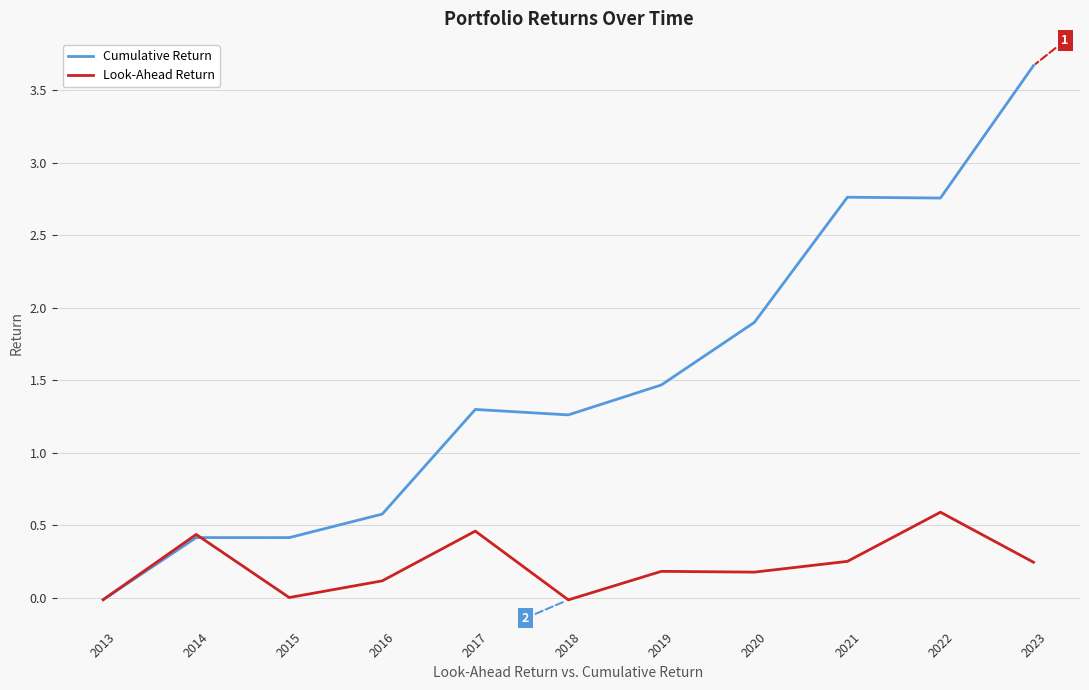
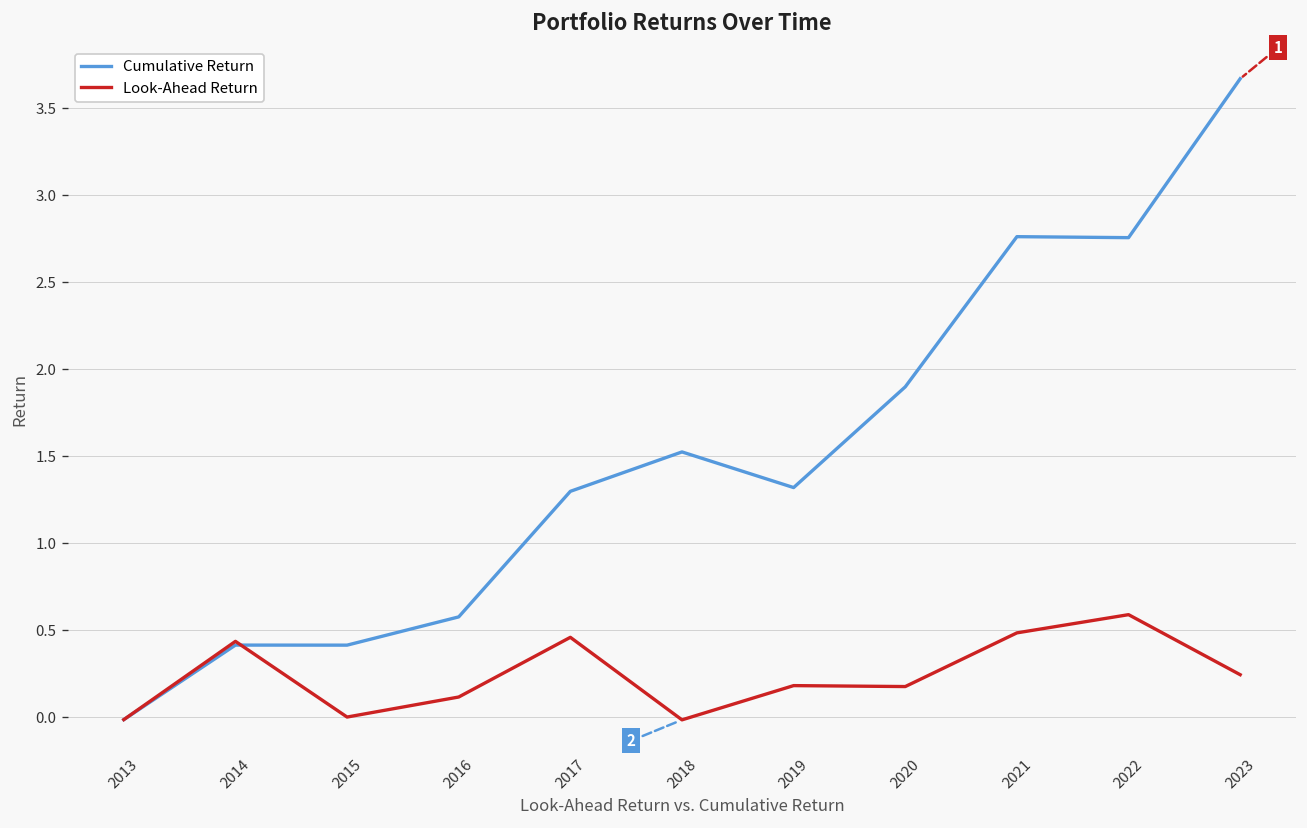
Cumulative Return, 2018: 1.26 -> 1.52
Cumulative Return, 2019: 1.47 -> 1.32
Look-Ahead Return, 2021: 0.25 -> 0.48
